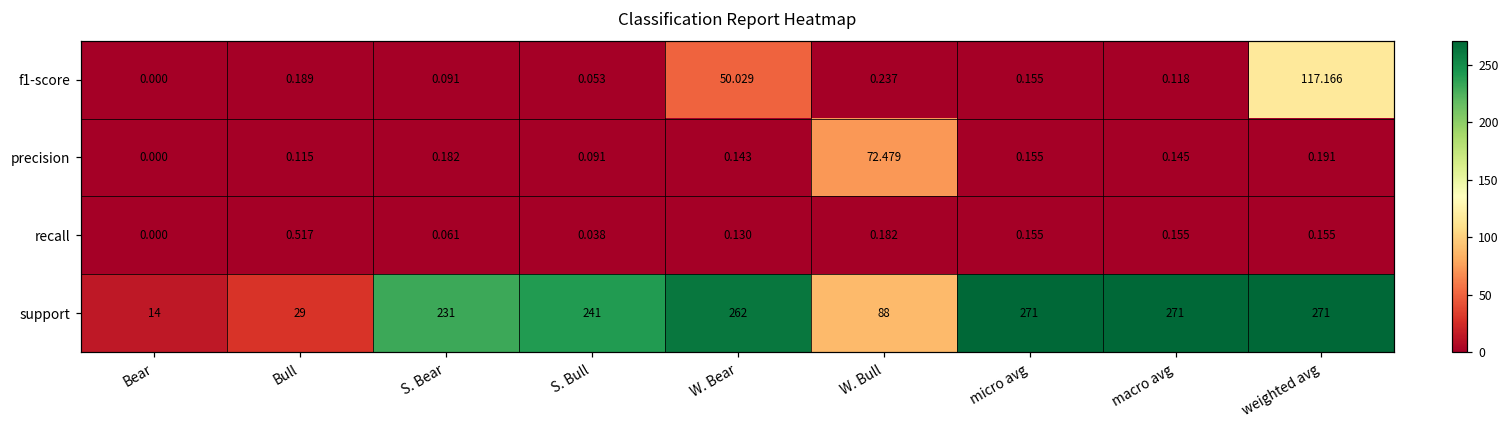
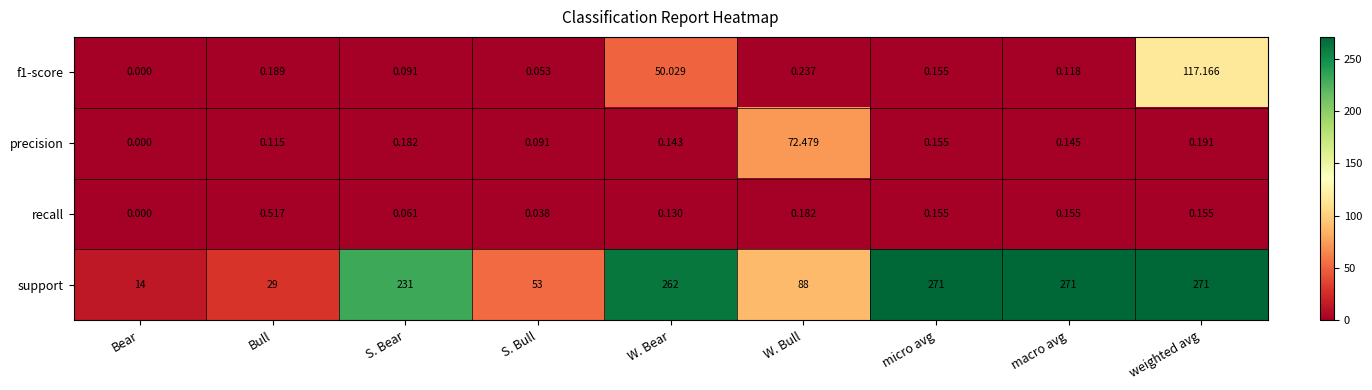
support, S. Bull: 241 -> 53
